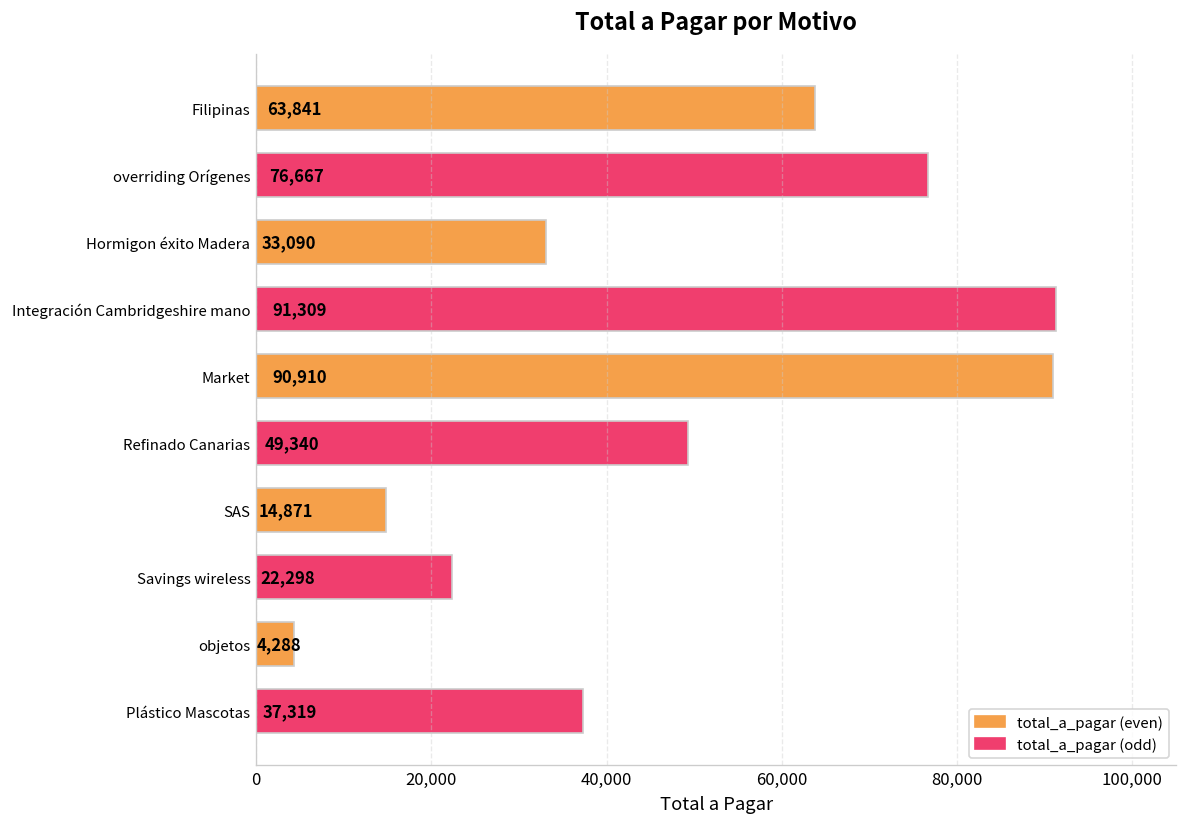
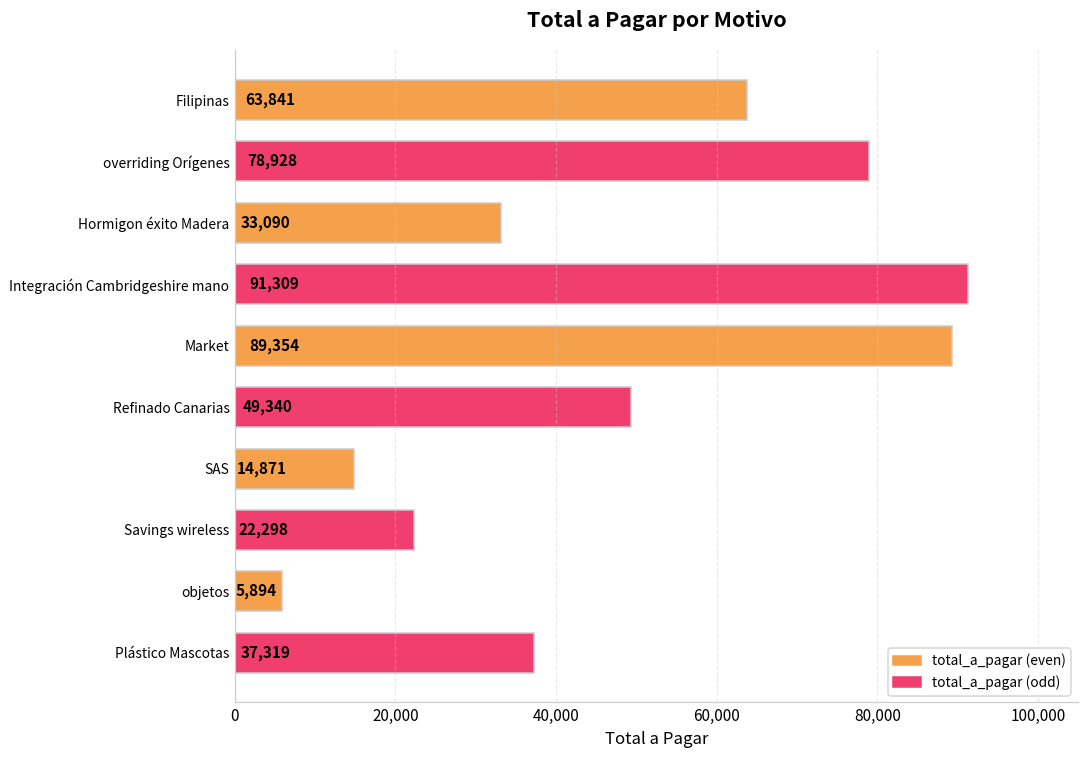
overriding Orígenes: 76,667 -> 78,928
Market: 90,910 -> 89,354
objetos: 4,288 -> 5,894
